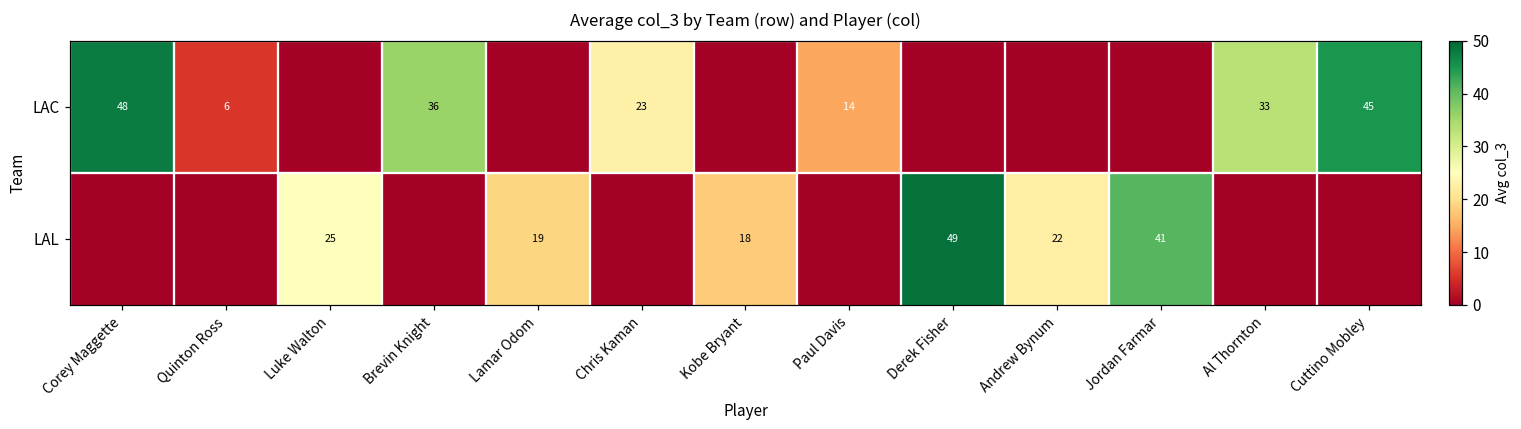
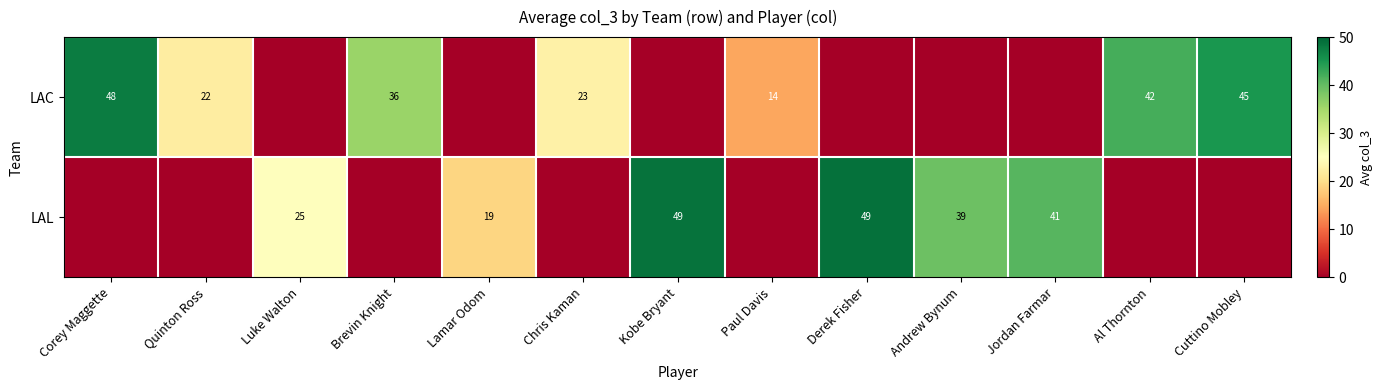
LAC, Quinton Ross: 6 -> 22
LAC, Al Thornton: 33 -> 42
LAL, Kobe Bryant: 18 -> 49
LAL, Andrew Bynum: 22 -> 39
